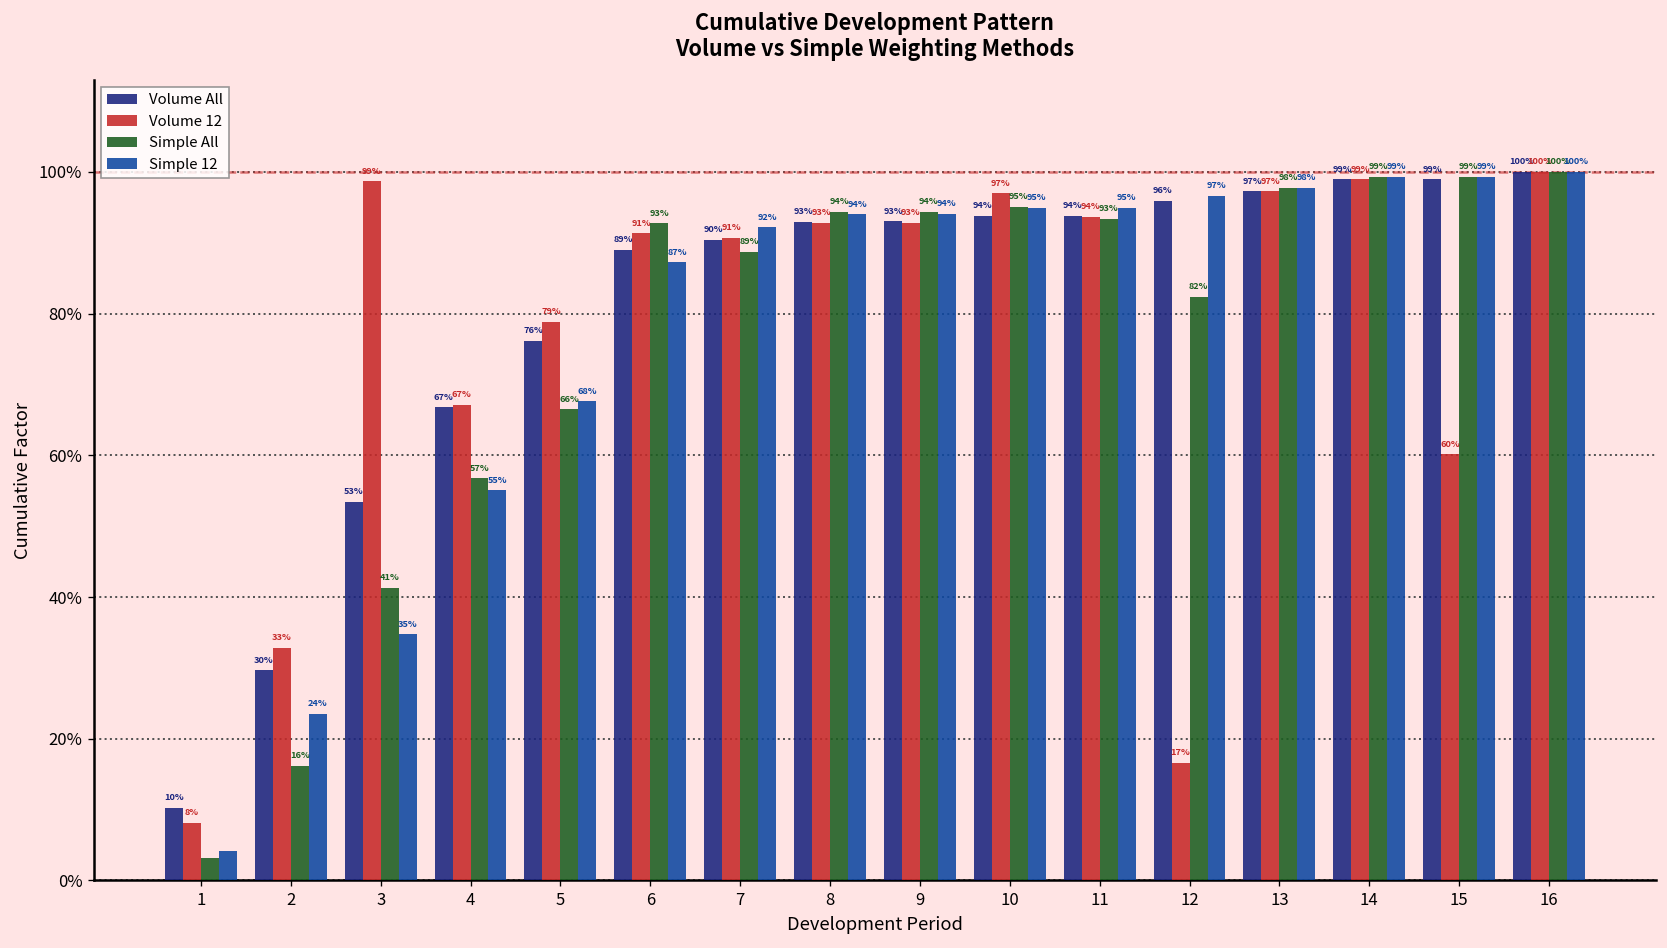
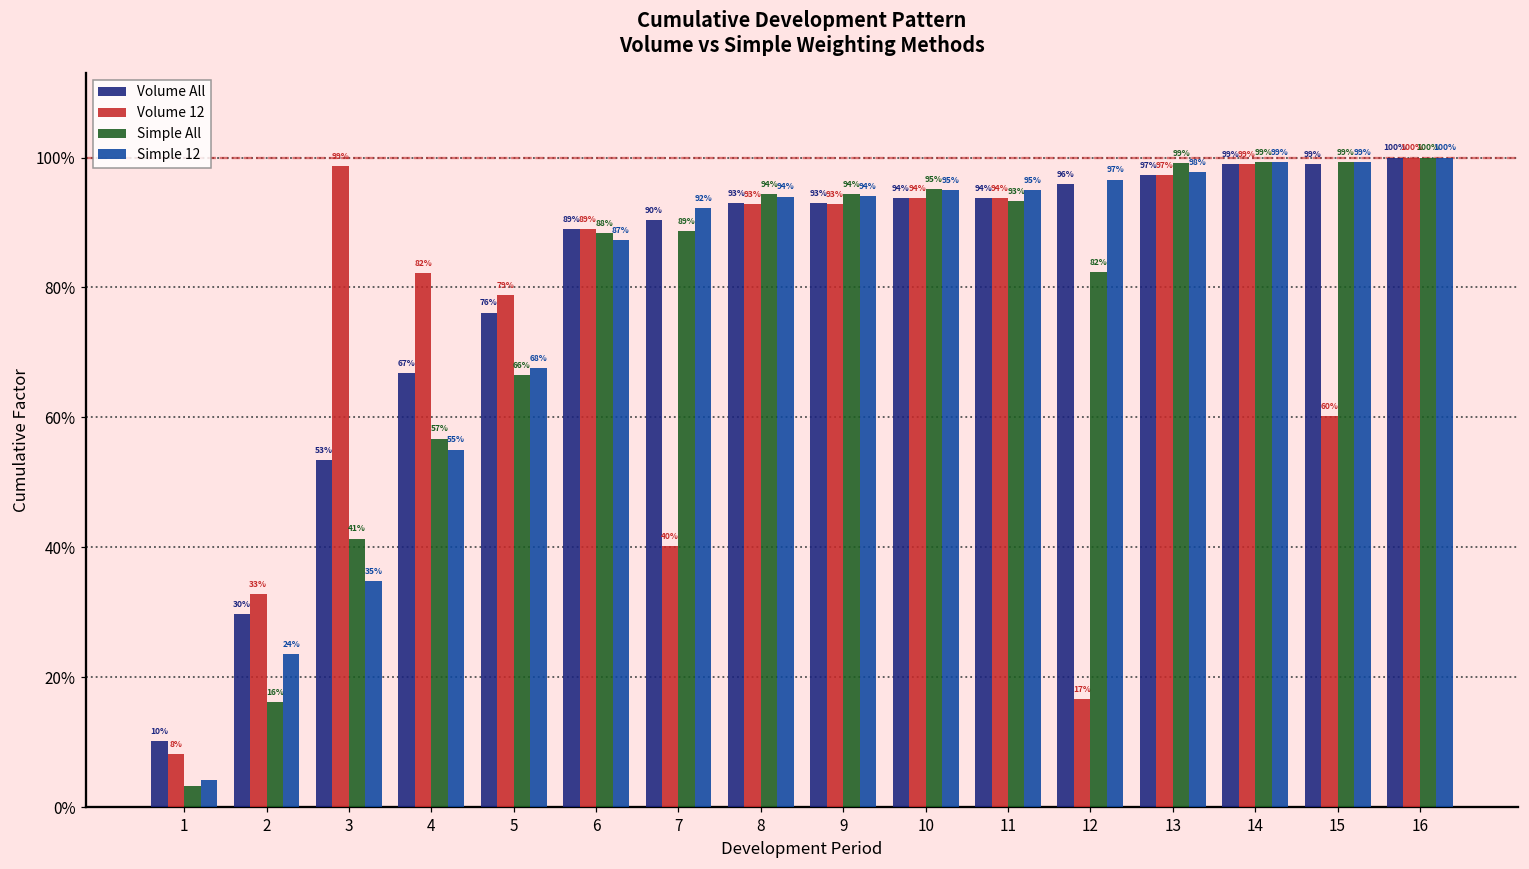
Volume 12, 4: 67% -> 82%
Volume 12, 6: 91% -> 89%
Simple All, 6: 93% -> 88%
Volume 12, 7: 91% -> 40%
Volume 12, 10: 97% -> 94%
Simple All, 13: 98% -> 99%
